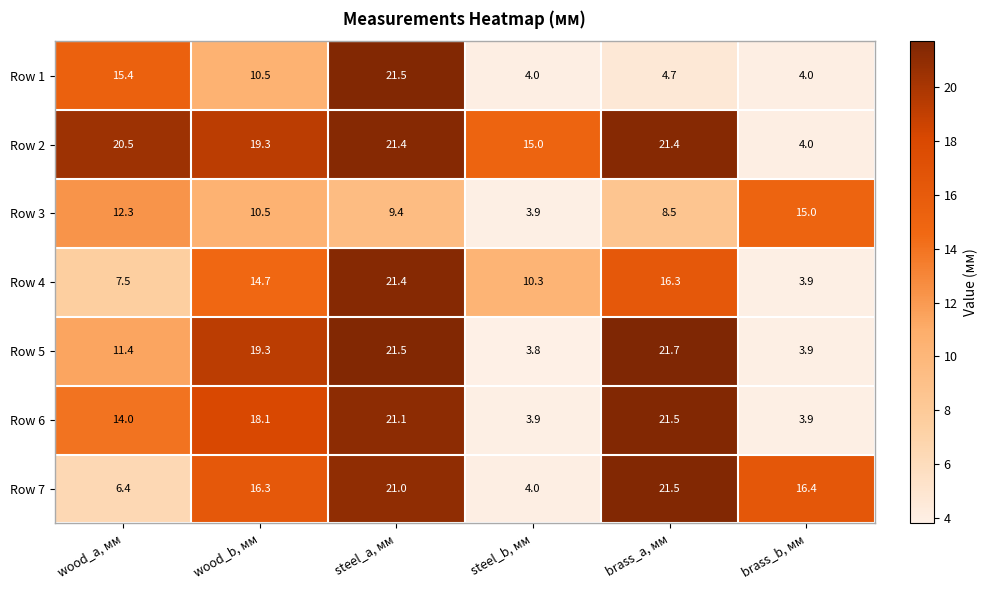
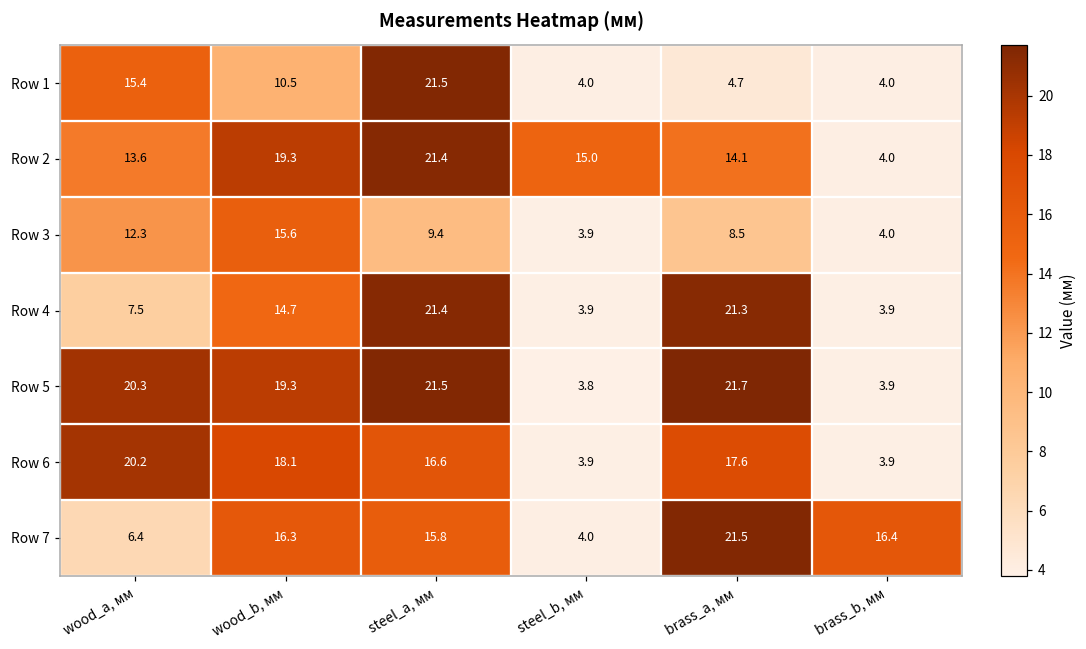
Row 2, wood_a, мм: 20.5 -> 13.6
Row 2, brass_a, мм: 21.4 -> 14.1
Row 3, wood_b, мм: 10.5 -> 15.6
Row 3, brass_b, мм: 15.0 -> 4.0
Row 4, steel_b, мм: 10.3 -> 3.9
Row 4, brass_a, мм: 16.3 -> 21.3
Row 5, wood_a, мм: 11.4 -> 20.3
Row 6, wood_a, мм: 14.0 -> 20.2
Row 6, steel_a, мм: 21.1 -> 16.6
Row 6, brass_a, мм: 21.5 -> 17.6
Row 7, steel_a, мм: 21.0 -> 15.8
